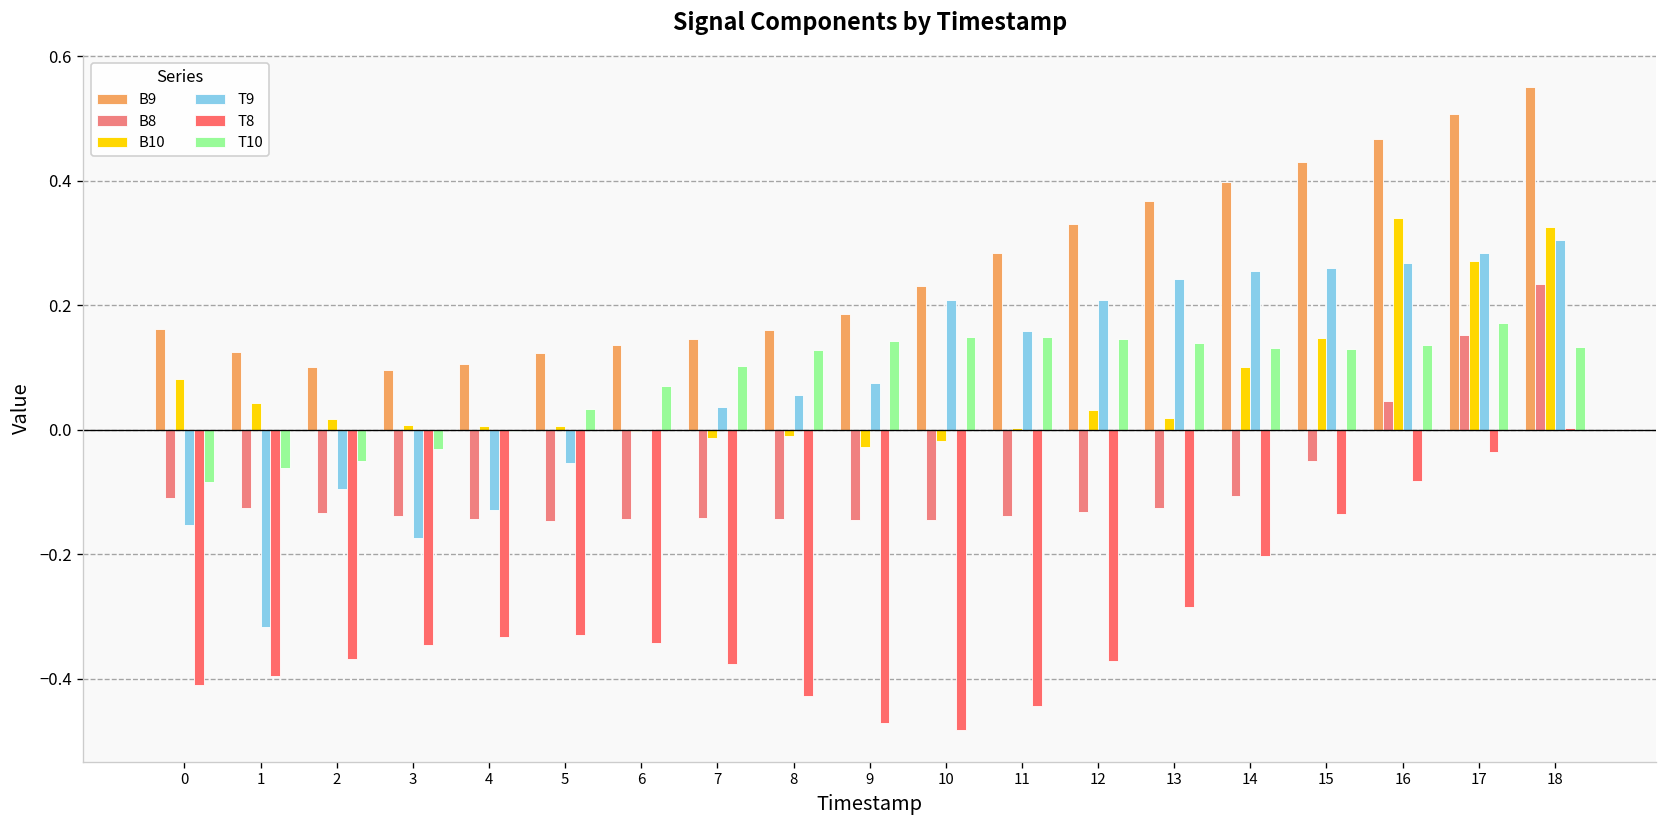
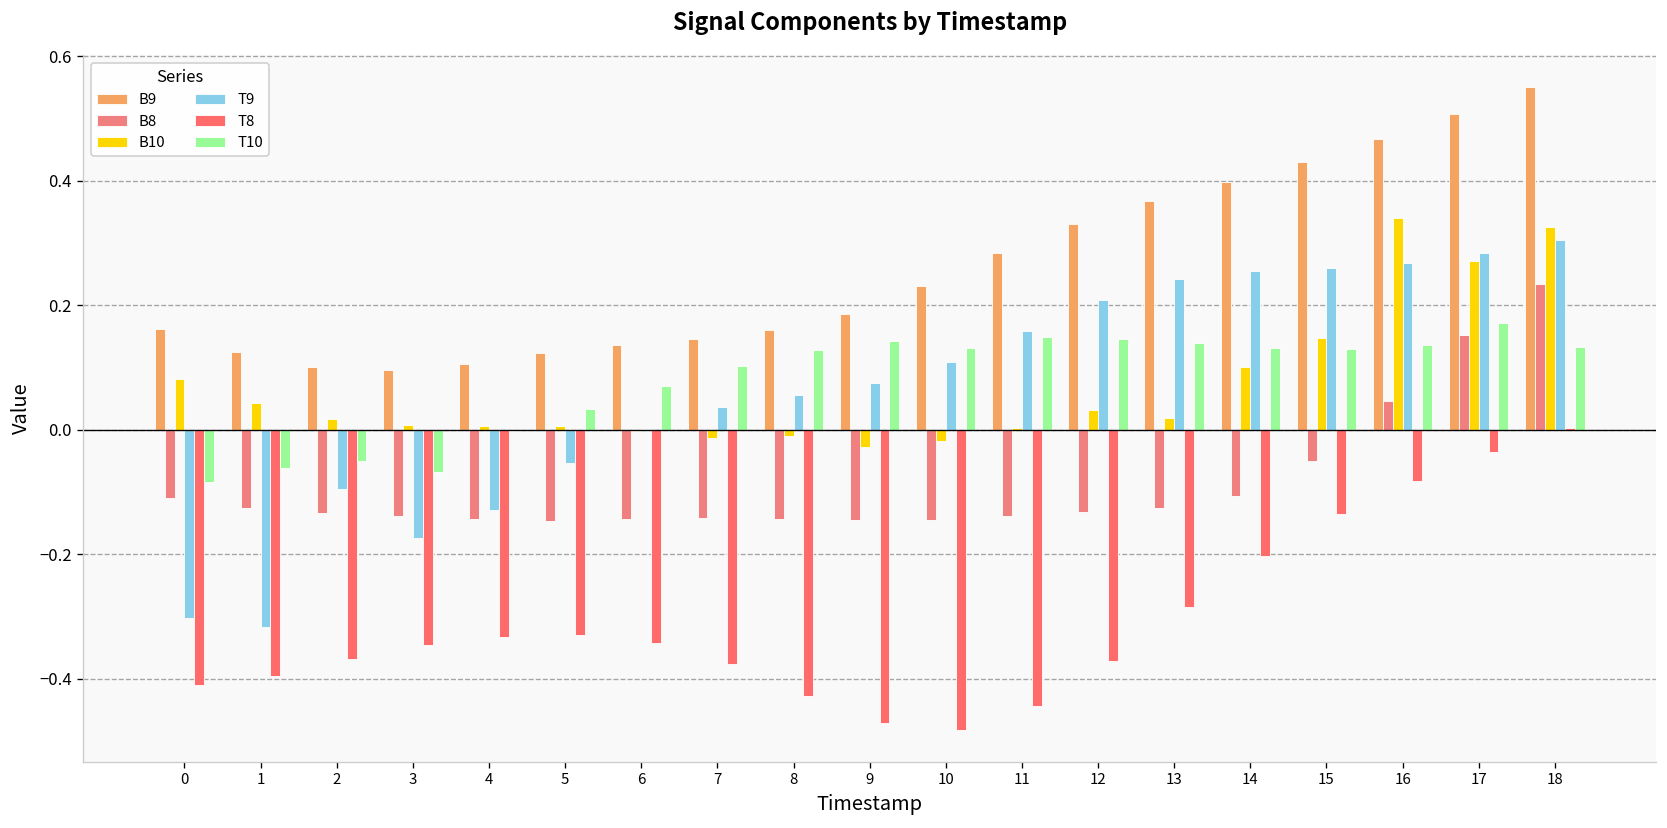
T9, 0: -0.15 -> -0.30
T10, 3: -0.03 -> -0.07
T9, 10: 0.21 -> 0.11
T10, 10: 0.15 -> 0.13
